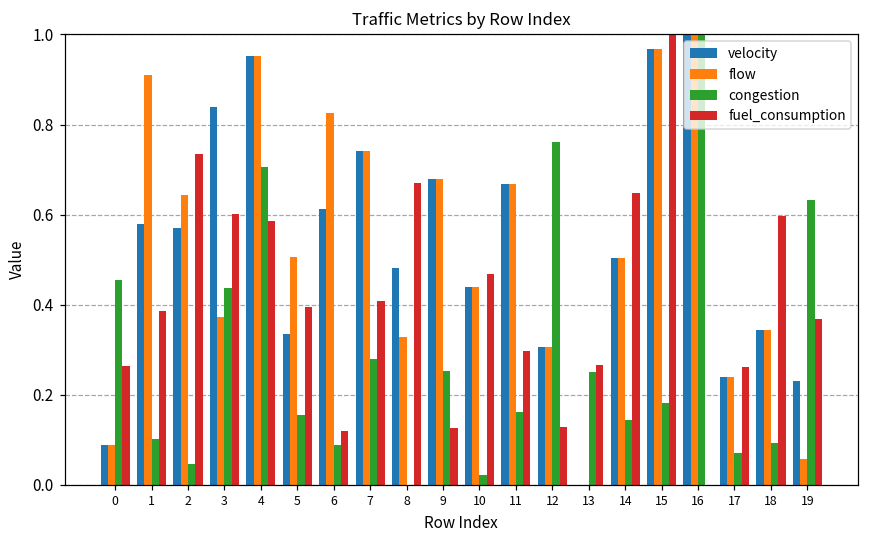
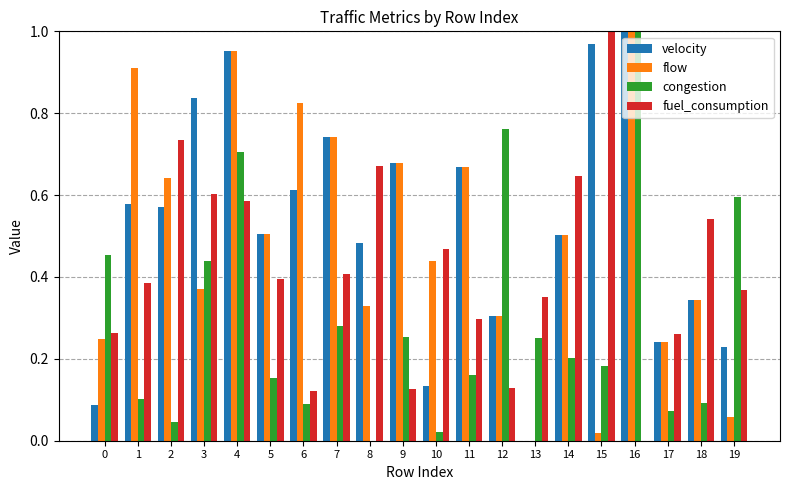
flow, 0: 0.09 -> 0.25
velocity, 5: 0.34 -> 0.51
velocity, 10: 0.44 -> 0.13
fuel_consumption, 13: 0.27 -> 0.35
congestion, 14: 0.14 -> 0.20
flow, 15: 0.97 -> 0.02
fuel_consumption, 18: 0.60 -> 0.54
congestion, 19: 0.63 -> 0.59
